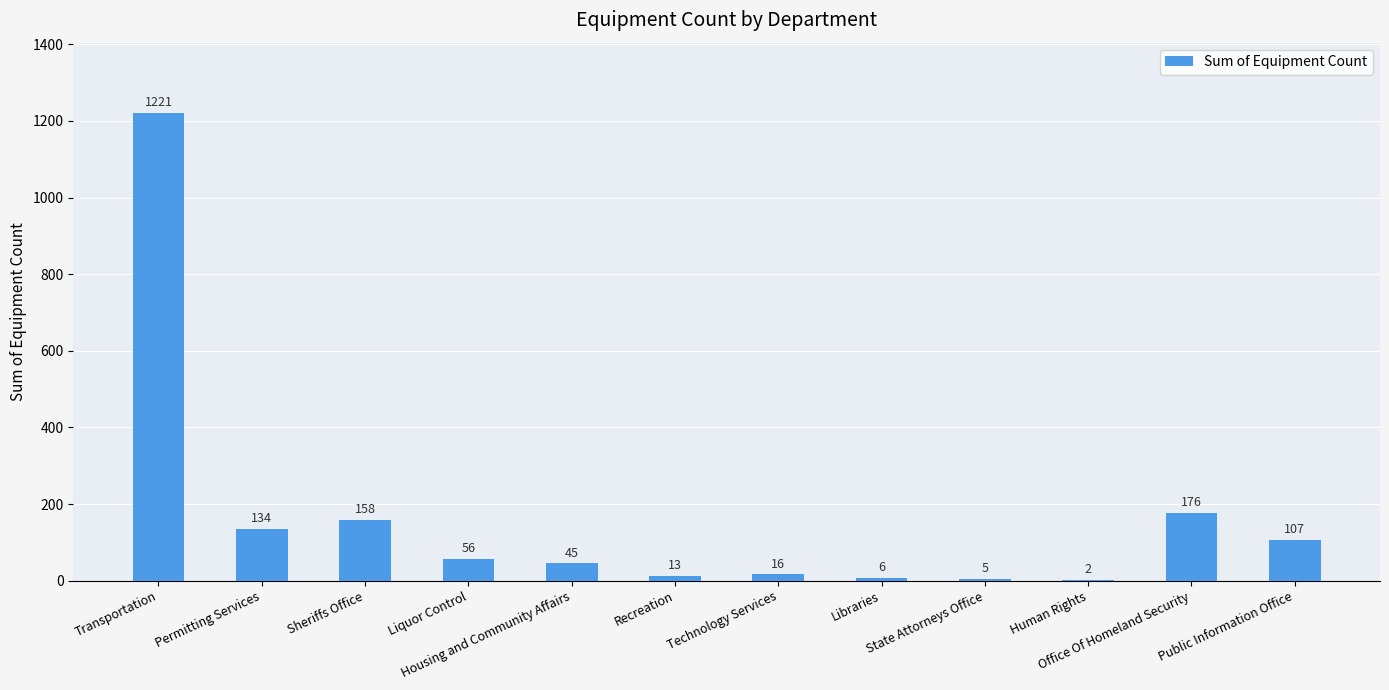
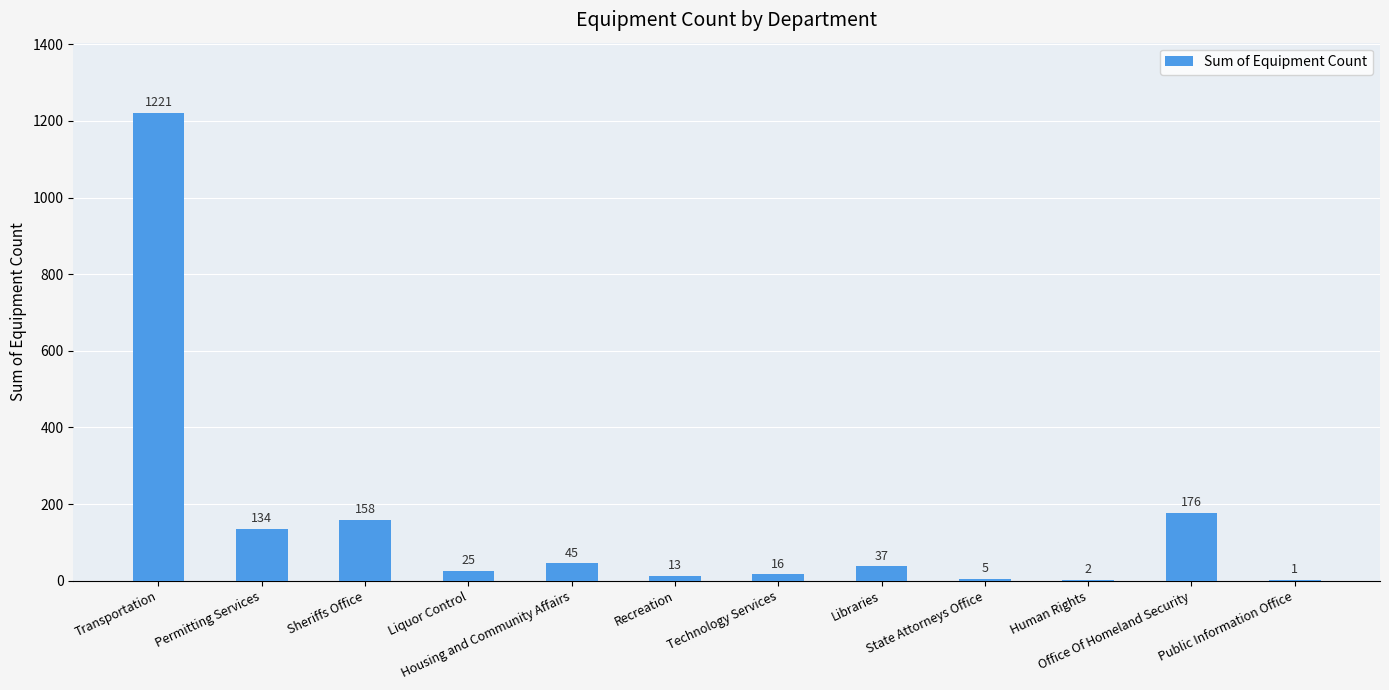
Liquor Control: 56 -> 25
Libraries: 6 -> 37
Public Information Office: 107 -> 1
